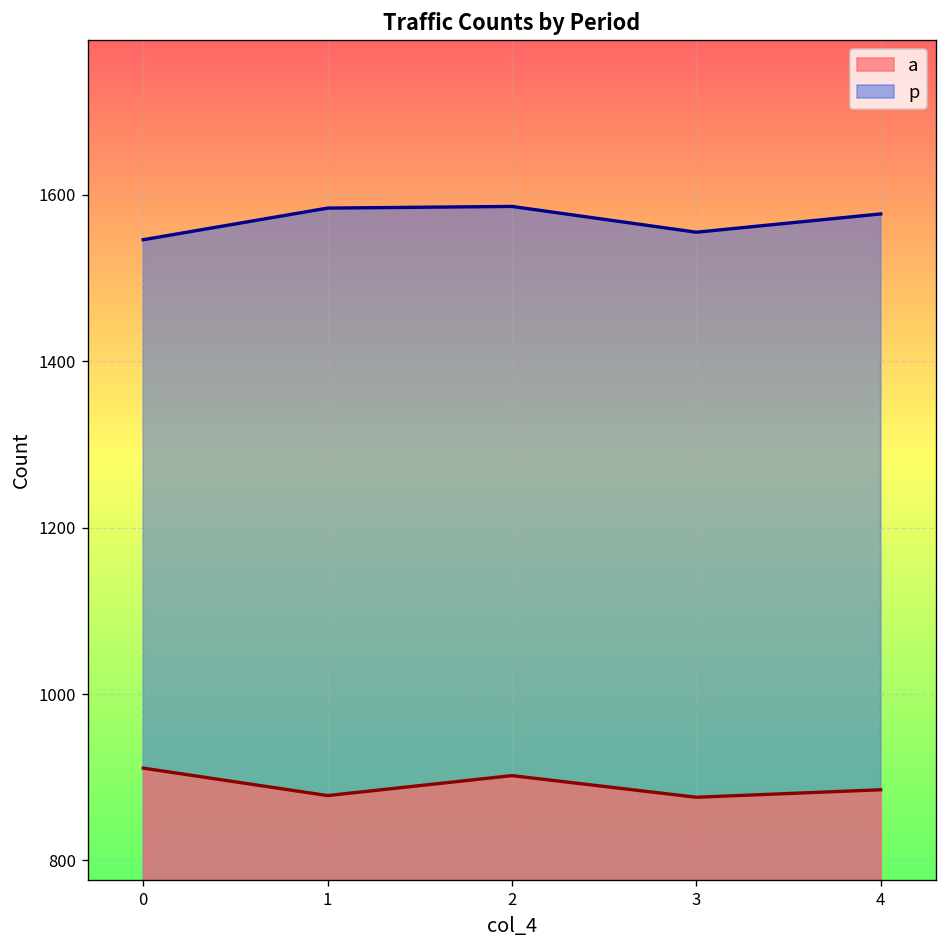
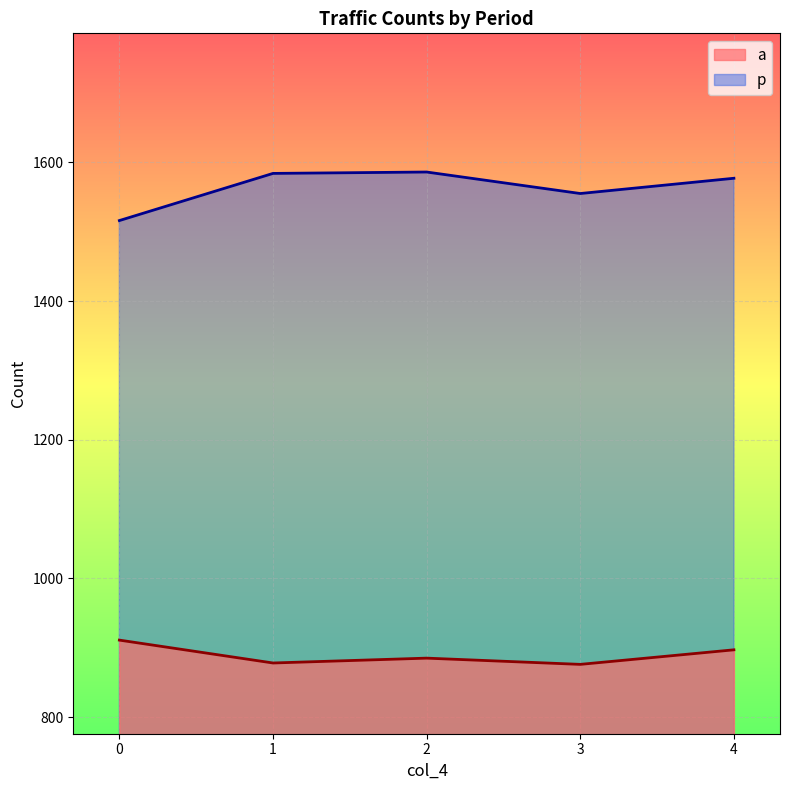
p, 0: 1550 -> 1520
a, 2: 900 -> 890
a, 4: 890 -> 900
